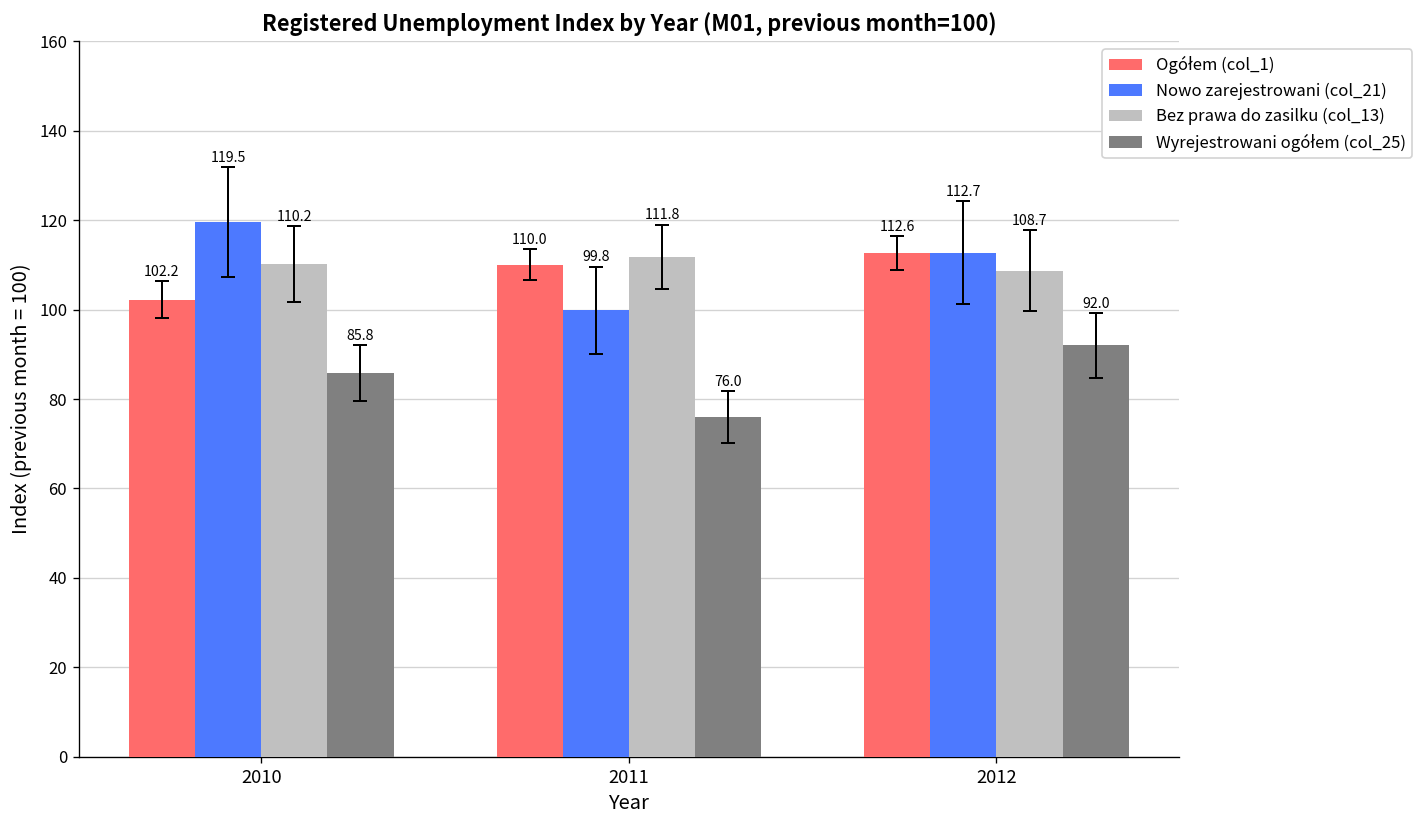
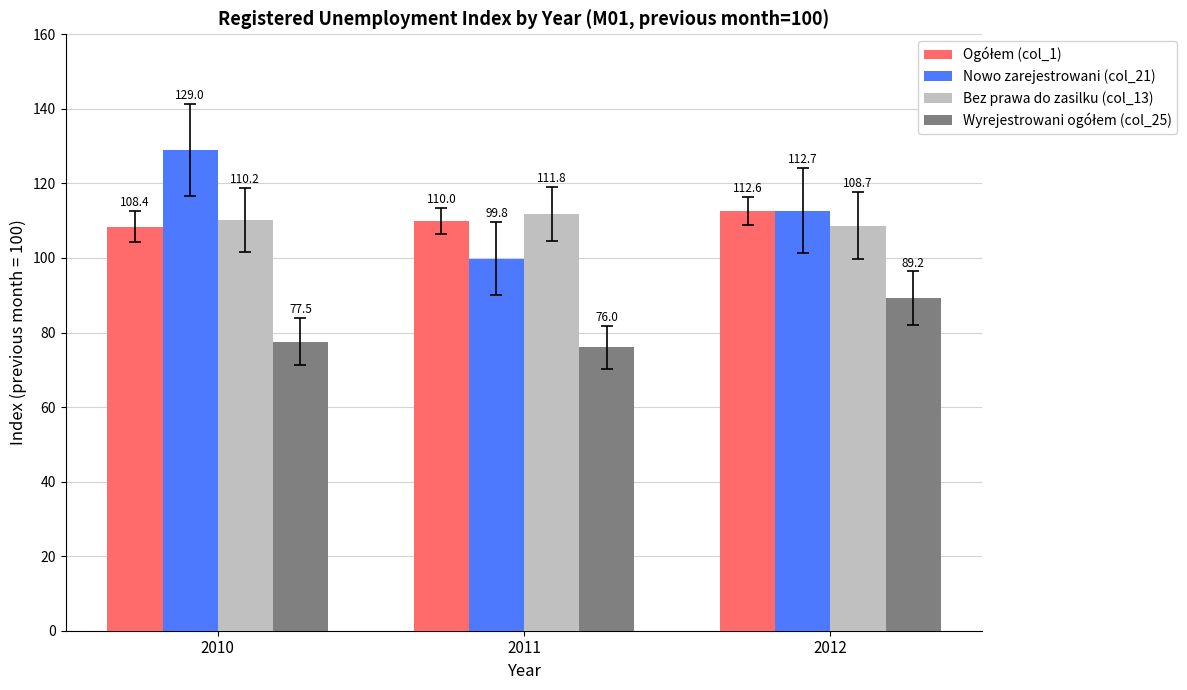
Ogółem (col_1), 2010: 102.2 -> 108.4
Nowo zarejestrowani (col_21), 2010: 119.5 -> 129.0
Wyrejestrowani ogółem (col_25), 2010: 85.8 -> 77.5
Wyrejestrowani ogółem (col_25), 2012: 92.0 -> 89.2
